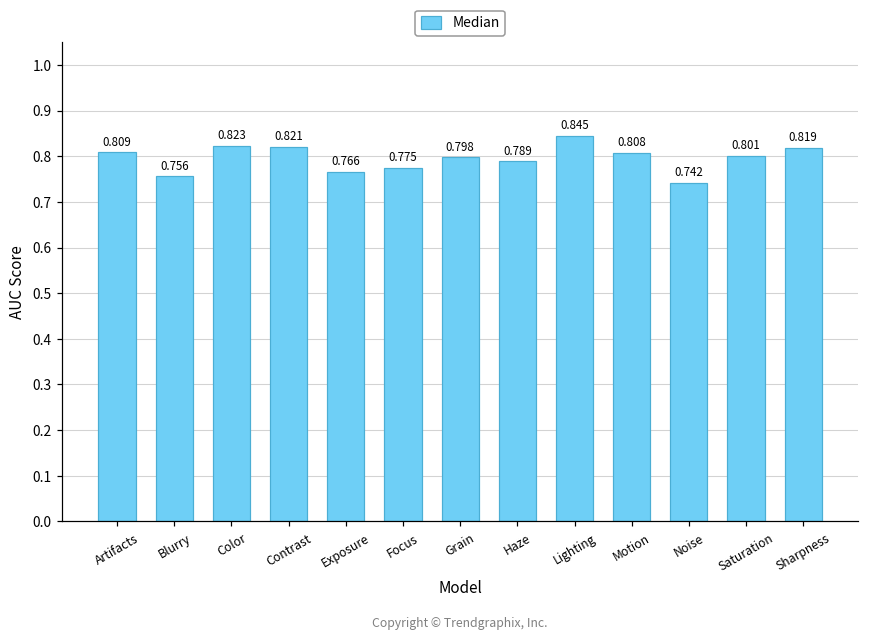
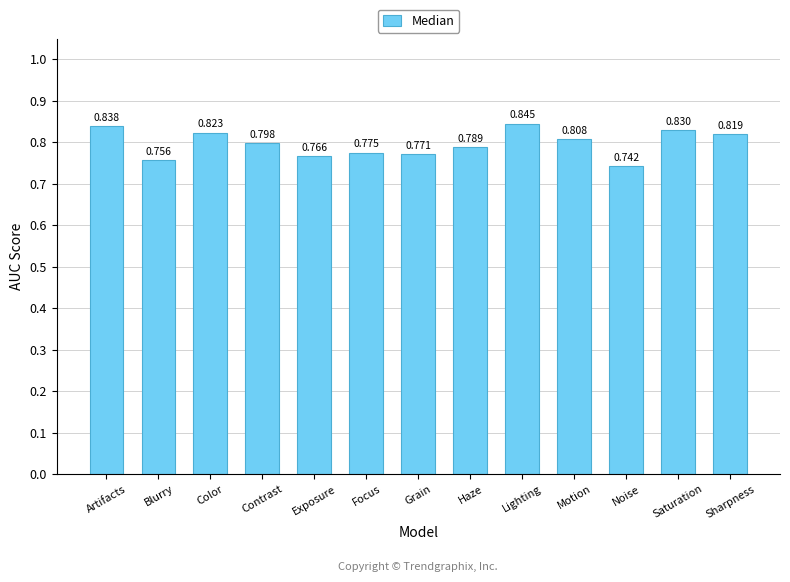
Artifacts: 0.809 -> 0.838
Contrast: 0.821 -> 0.798
Grain: 0.798 -> 0.771
Saturation: 0.801 -> 0.830
